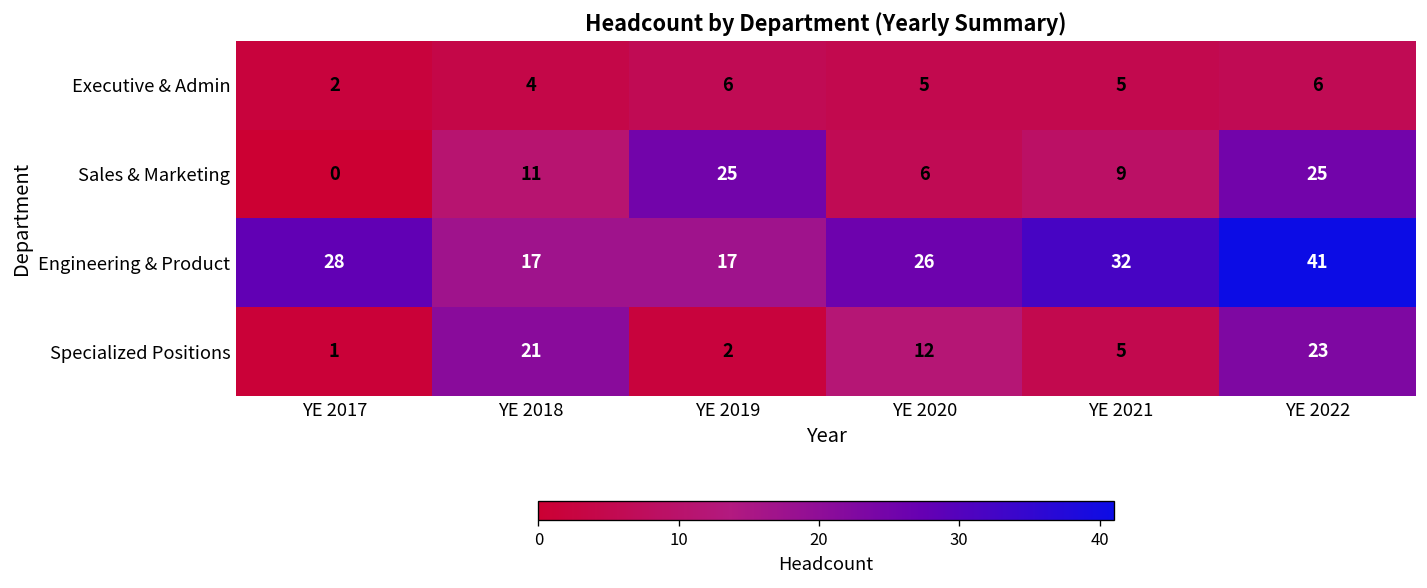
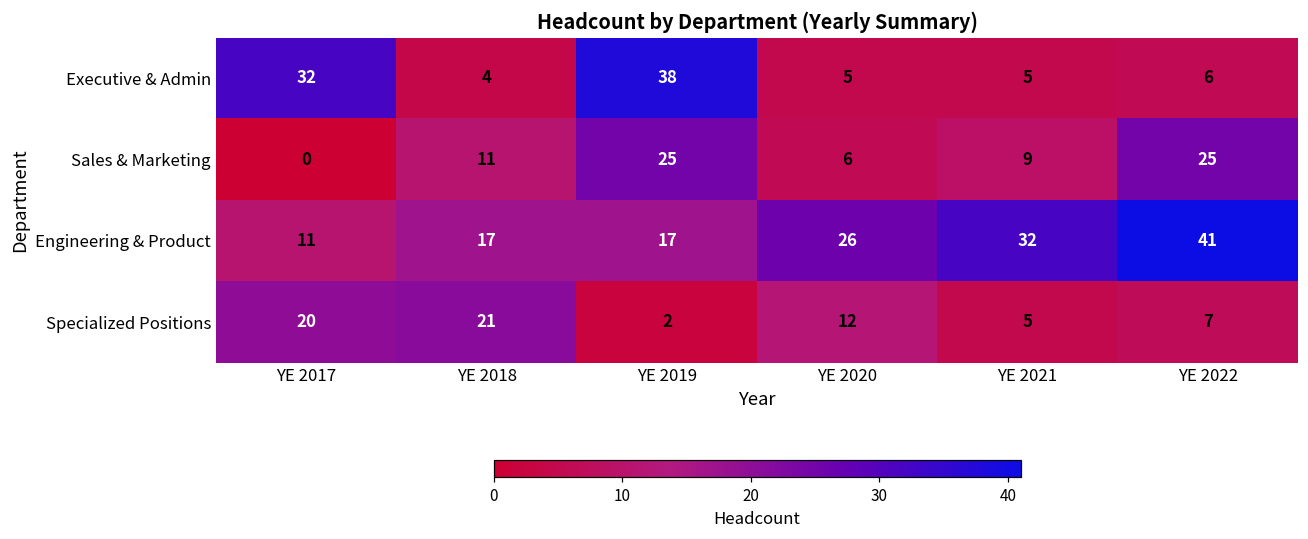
Executive & Admin, YE 2017: 2 -> 32
Executive & Admin, YE 2019: 6 -> 38
Engineering & Product, YE 2017: 28 -> 11
Specialized Positions, YE 2017: 1 -> 20
Specialized Positions, YE 2022: 23 -> 7
